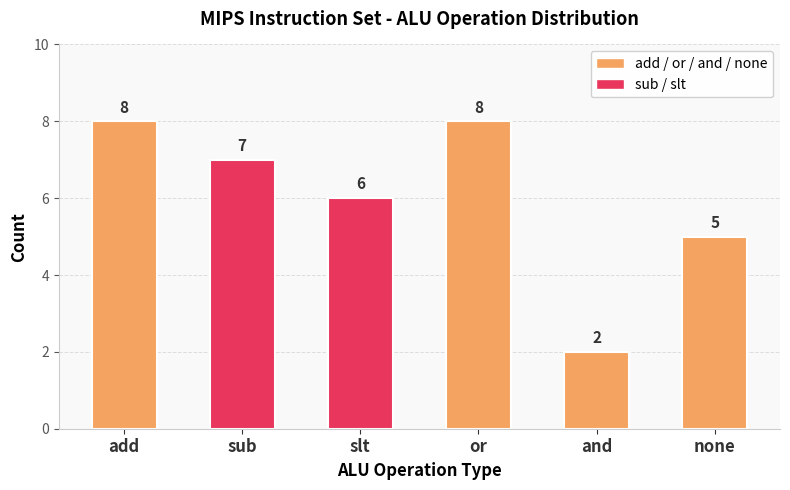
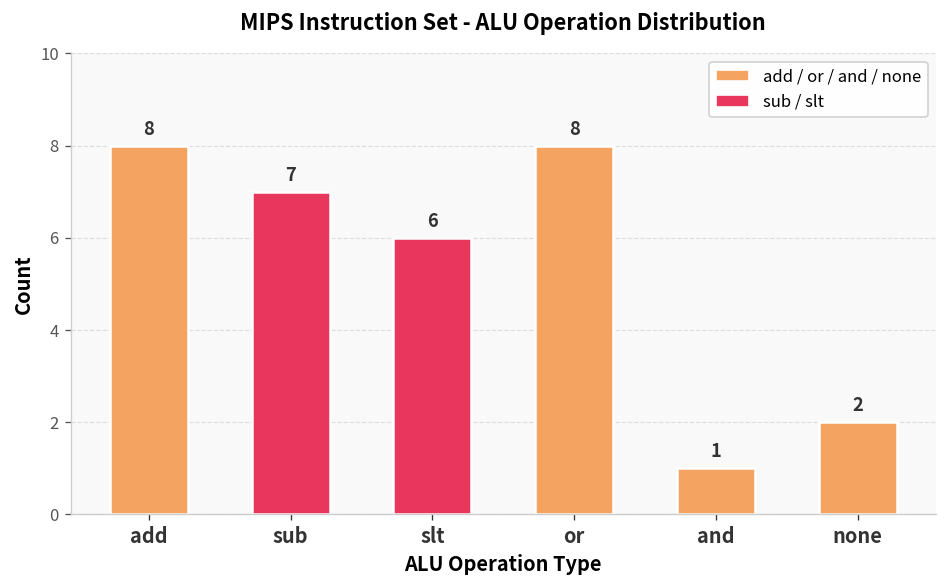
and: 2 -> 1
none: 5 -> 2
